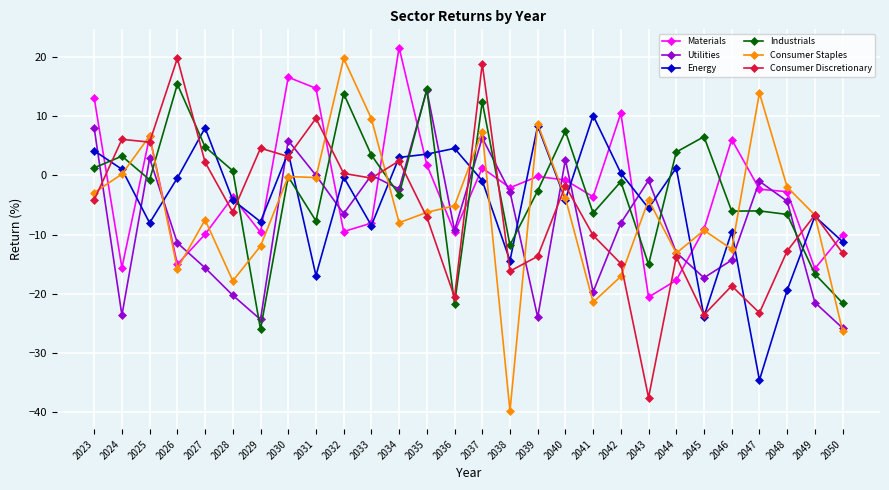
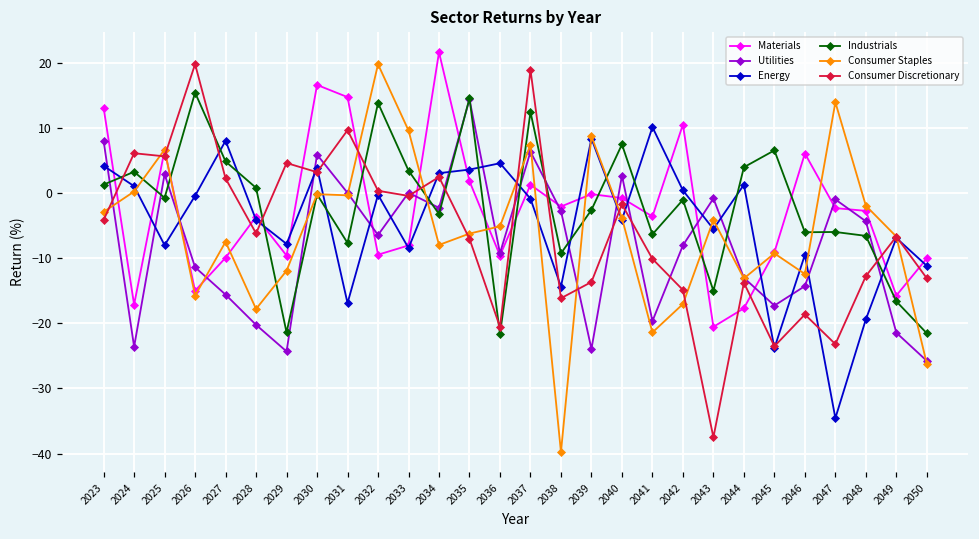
Materials, 2024: -16 -> -17
Industrials, 2029: -26 -> -21
Industrials, 2038: -12 -> -9
